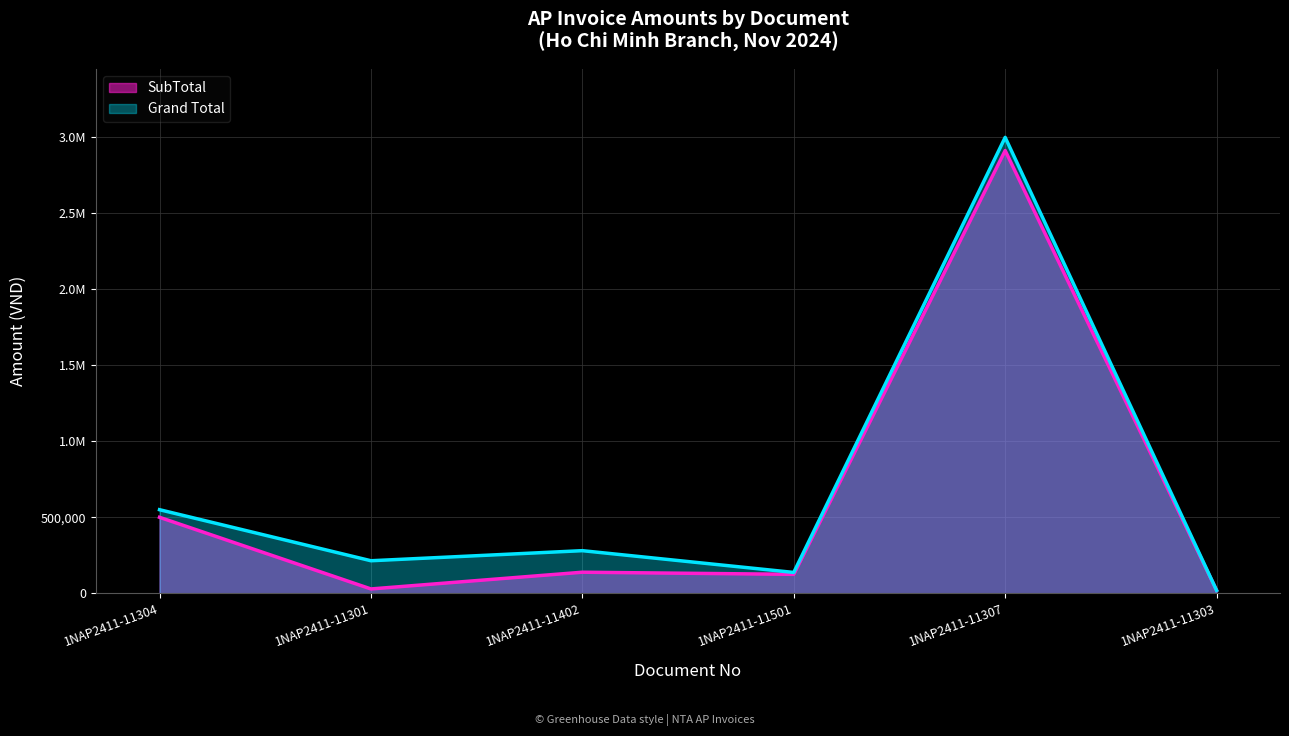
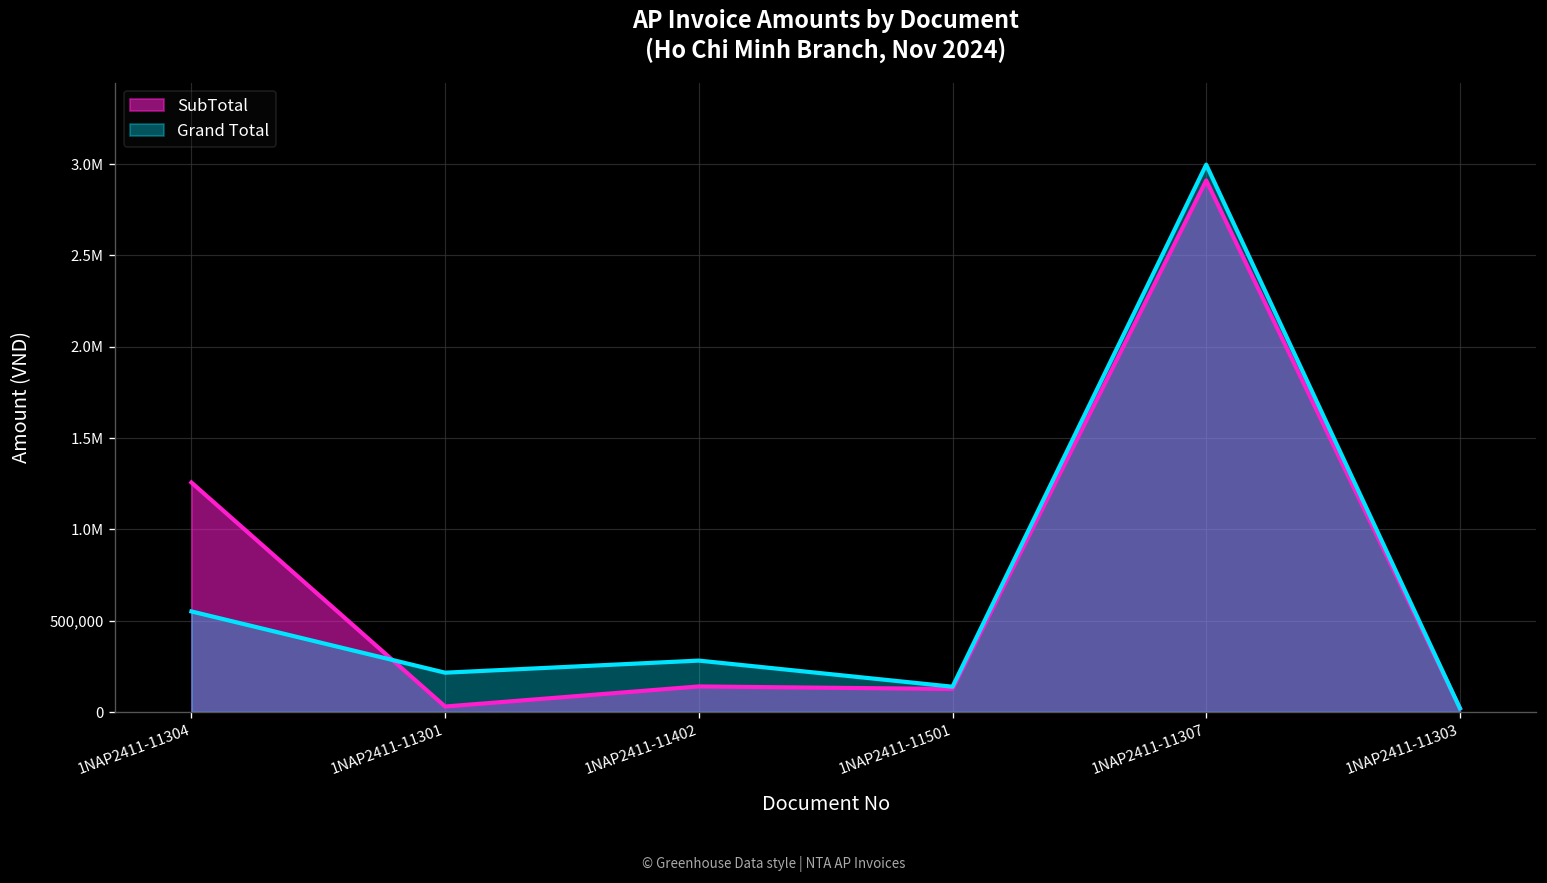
SubTotal, 1NAP2411-11304: 500,000 -> 1,260,000
